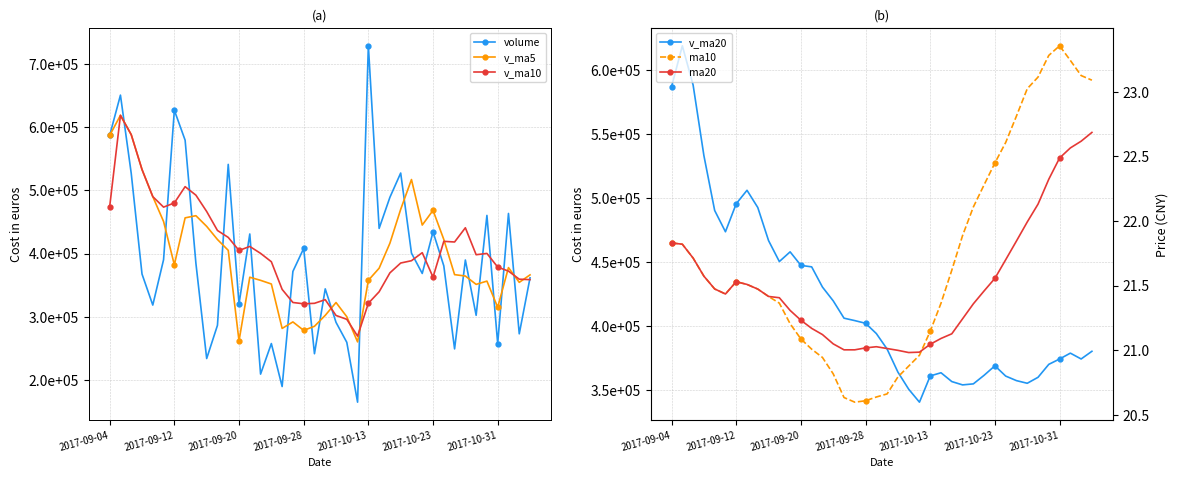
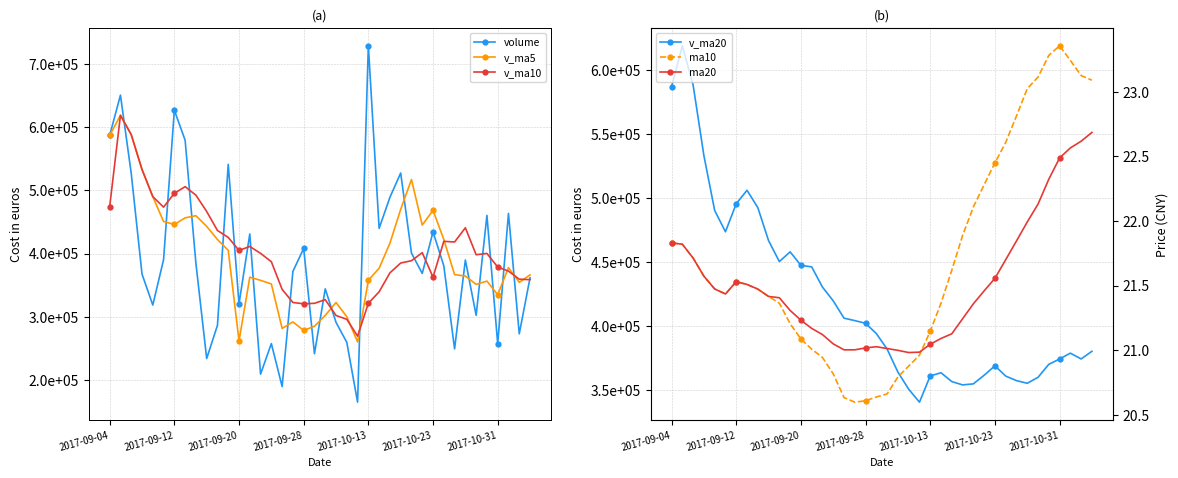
(a), v_ma5, 2017-09-12: 380000 -> 450000
(a), v_ma10, 2017-09-12: 480000 -> 500000
(a), v_ma5, 2017-10-31: 310000 -> 330000
